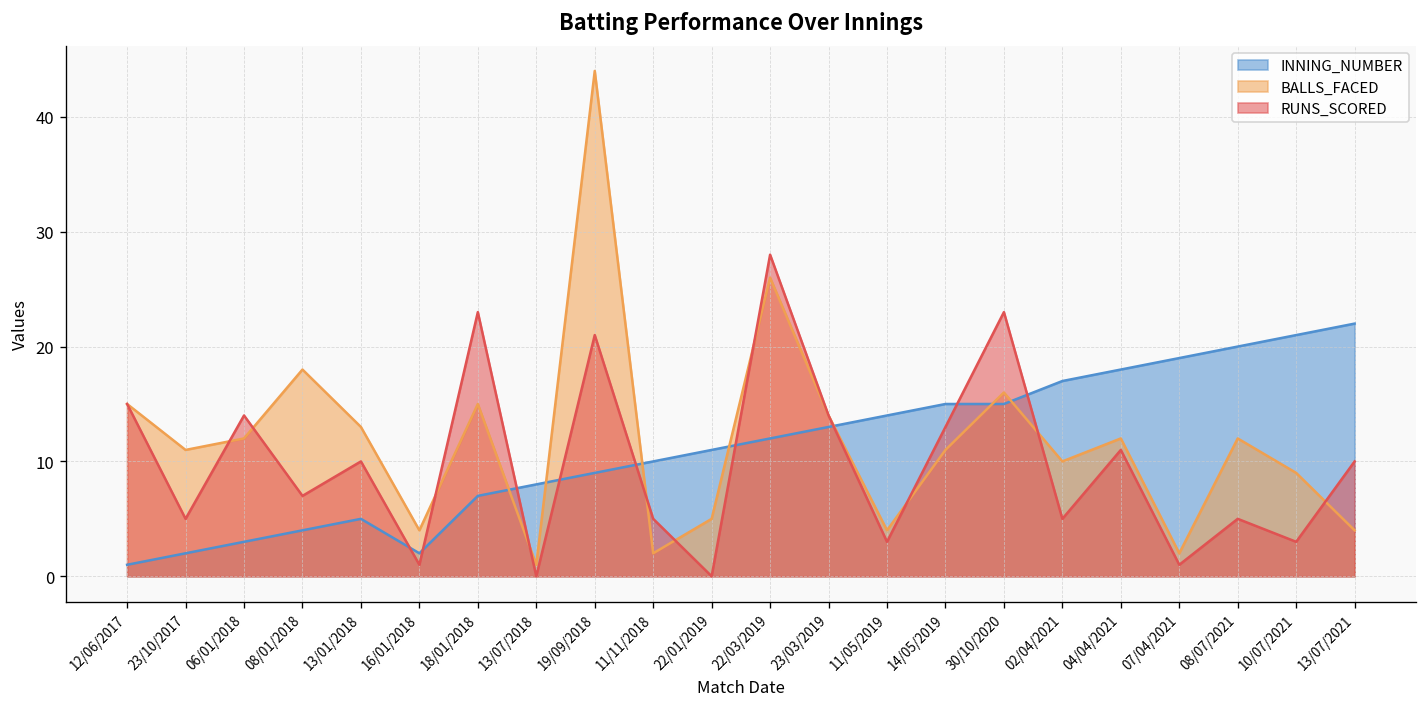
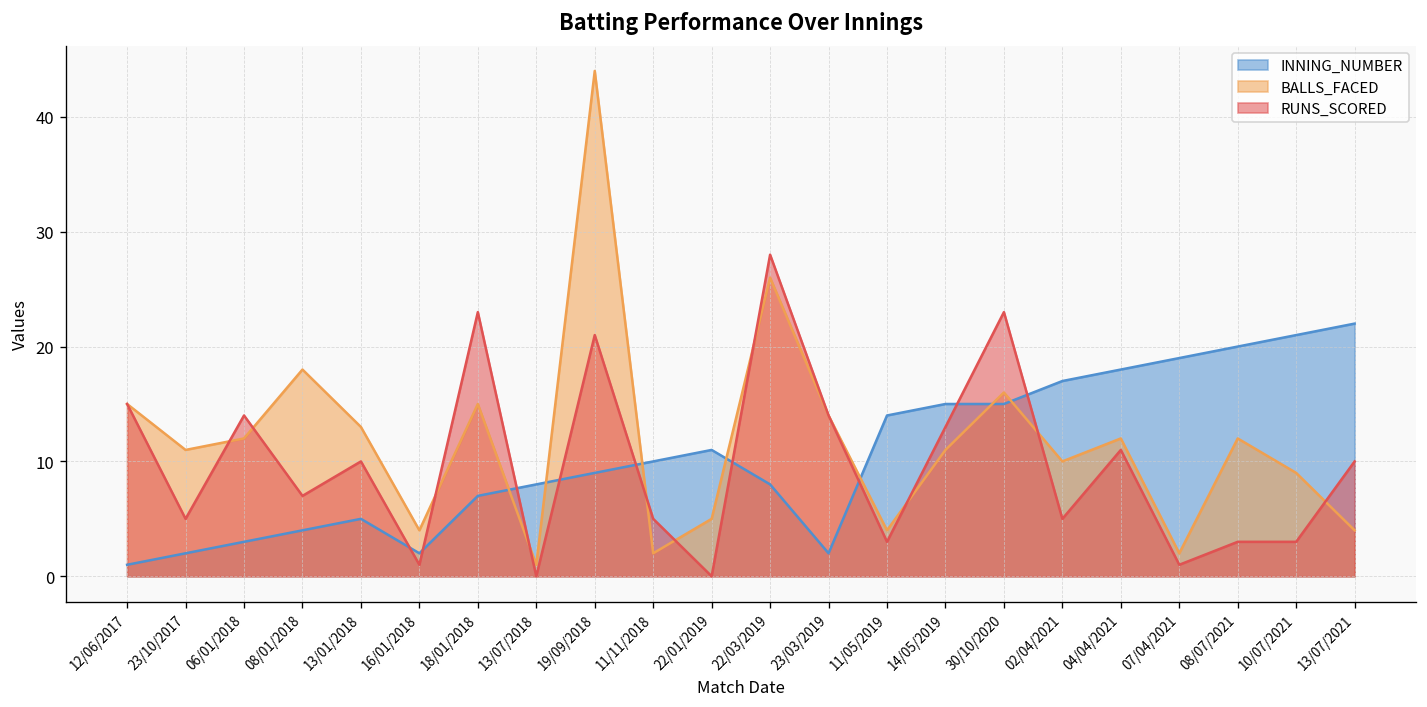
INNING_NUMBER, 22/03/2019: 12 -> 8
INNING_NUMBER, 23/03/2019: 13 -> 2
RUNS_SCORED, 08/07/2021: 5 -> 3
